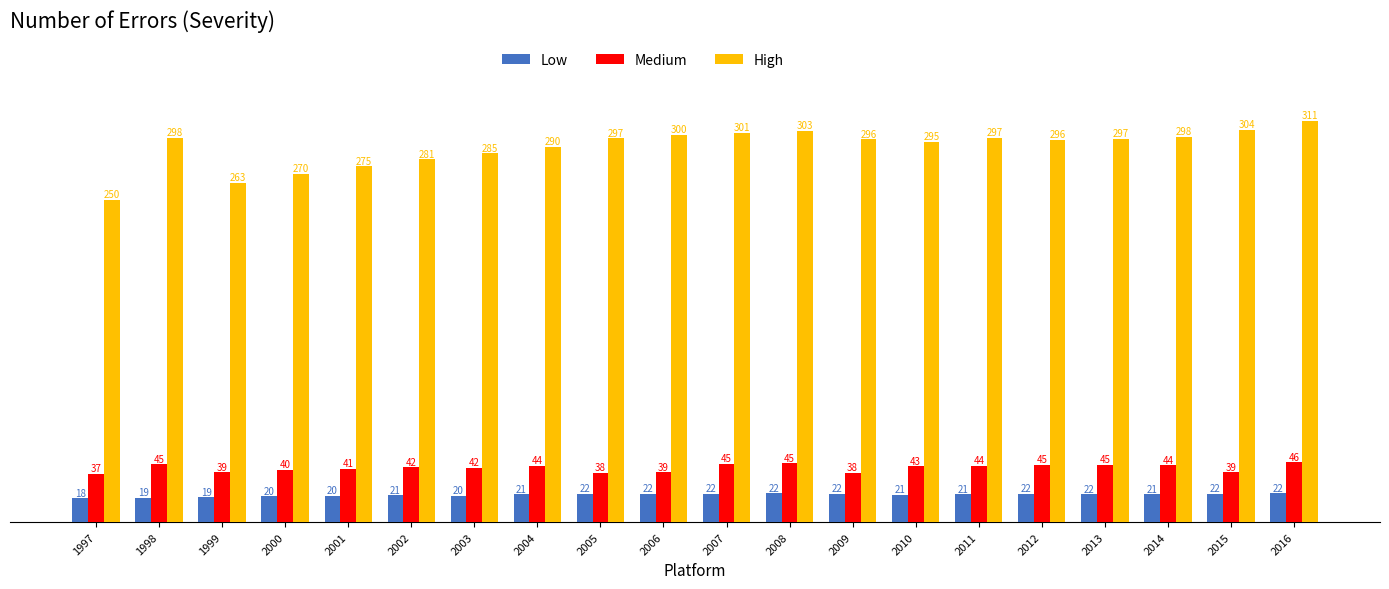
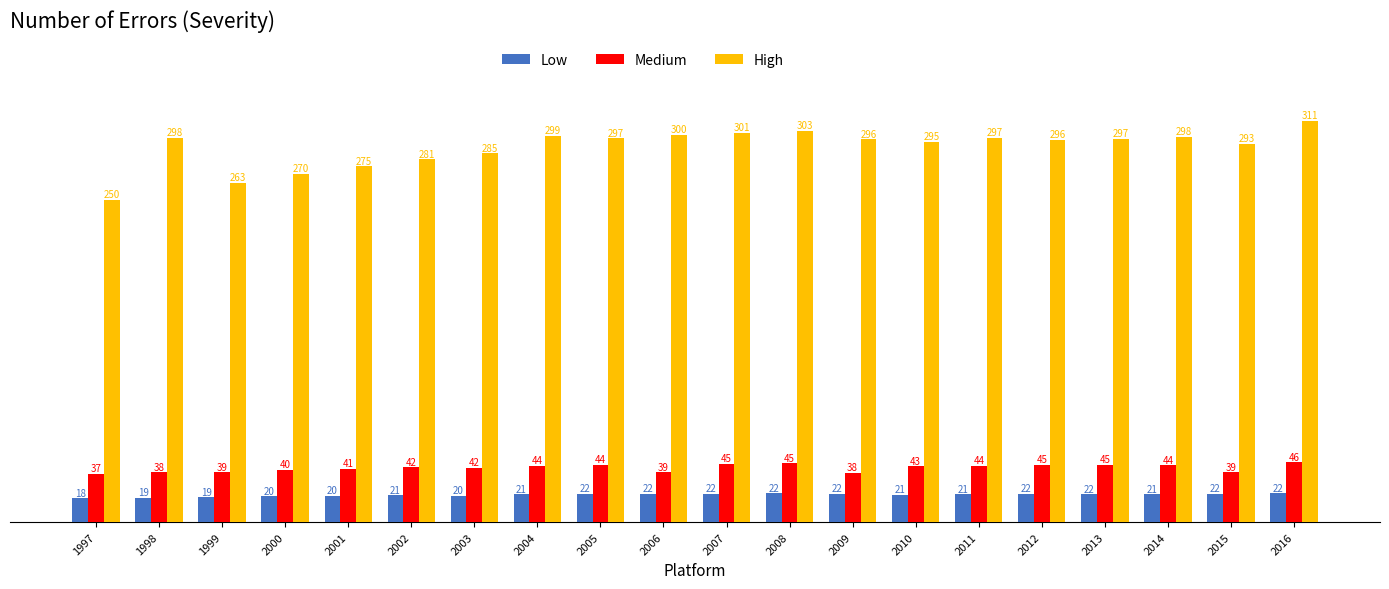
Medium, 1998: 45 -> 38
High, 2004: 290 -> 299
Medium, 2005: 38 -> 44
High, 2015: 304 -> 293
